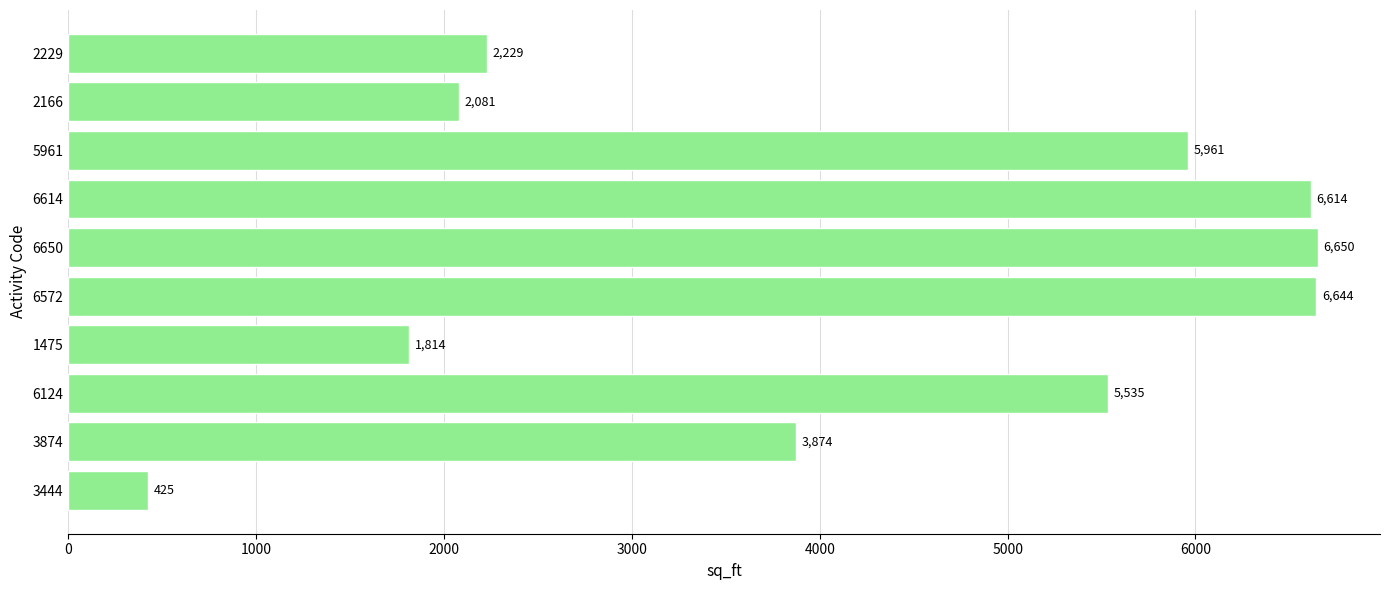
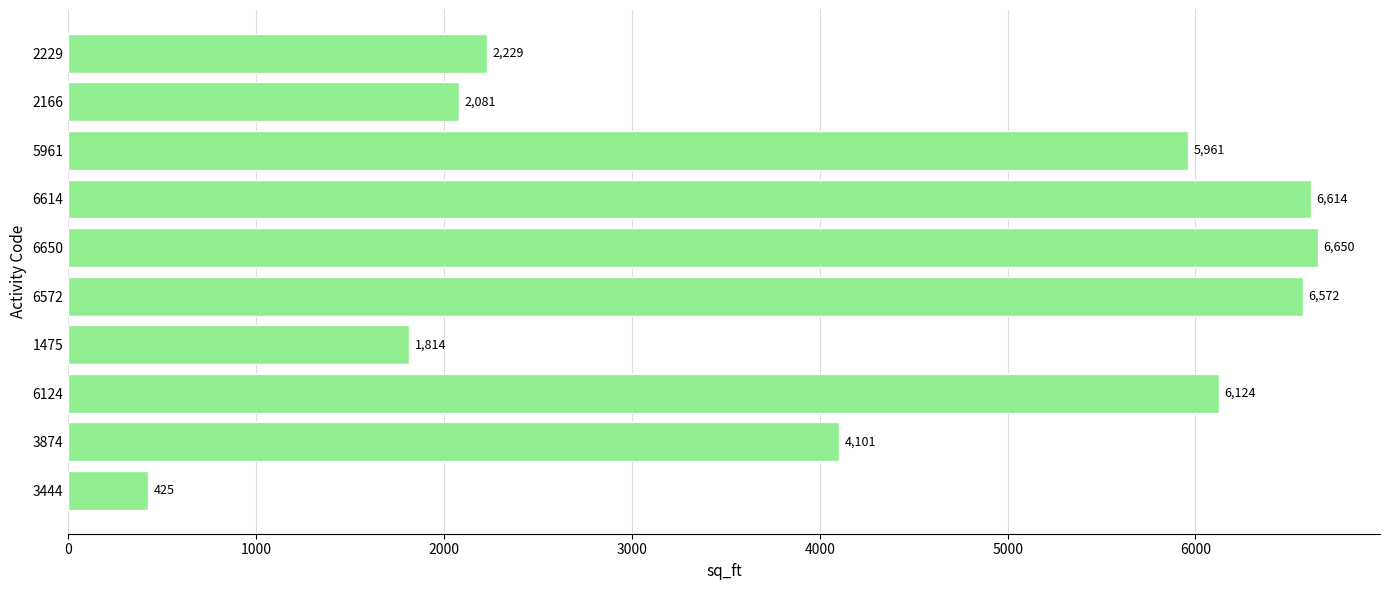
6572: 6,644 -> 6,572
6124: 5,535 -> 6,124
3874: 3,874 -> 4,101
